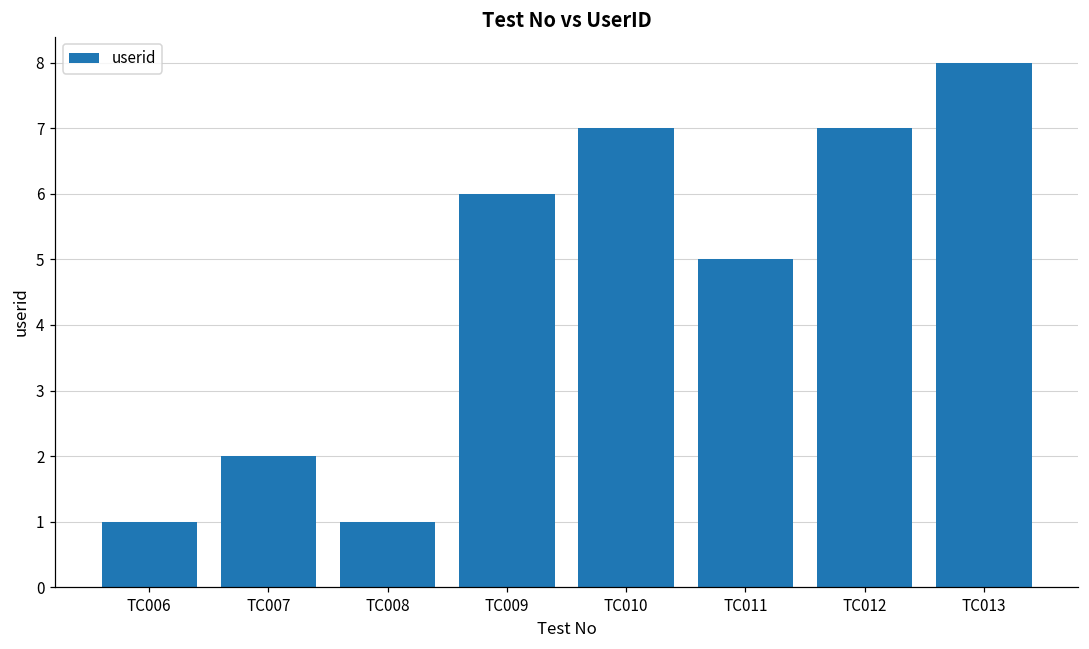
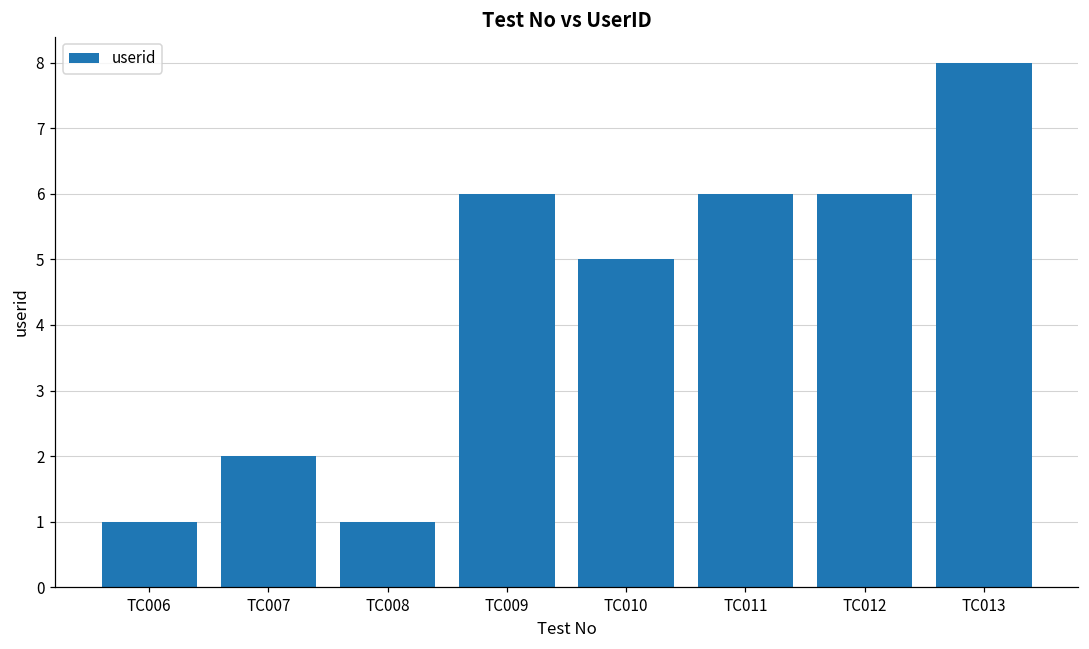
TC010: 7 -> 5
TC011: 5 -> 6
TC012: 7 -> 6
